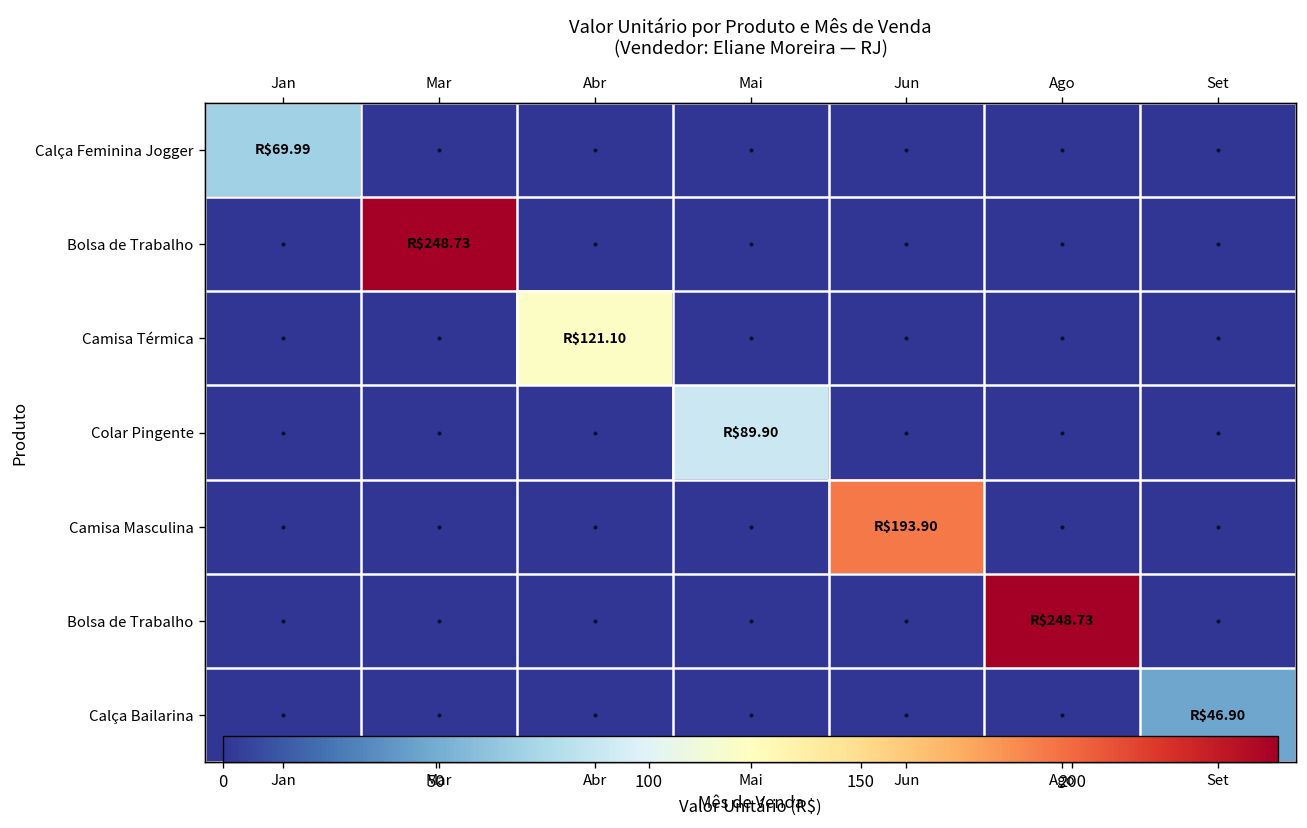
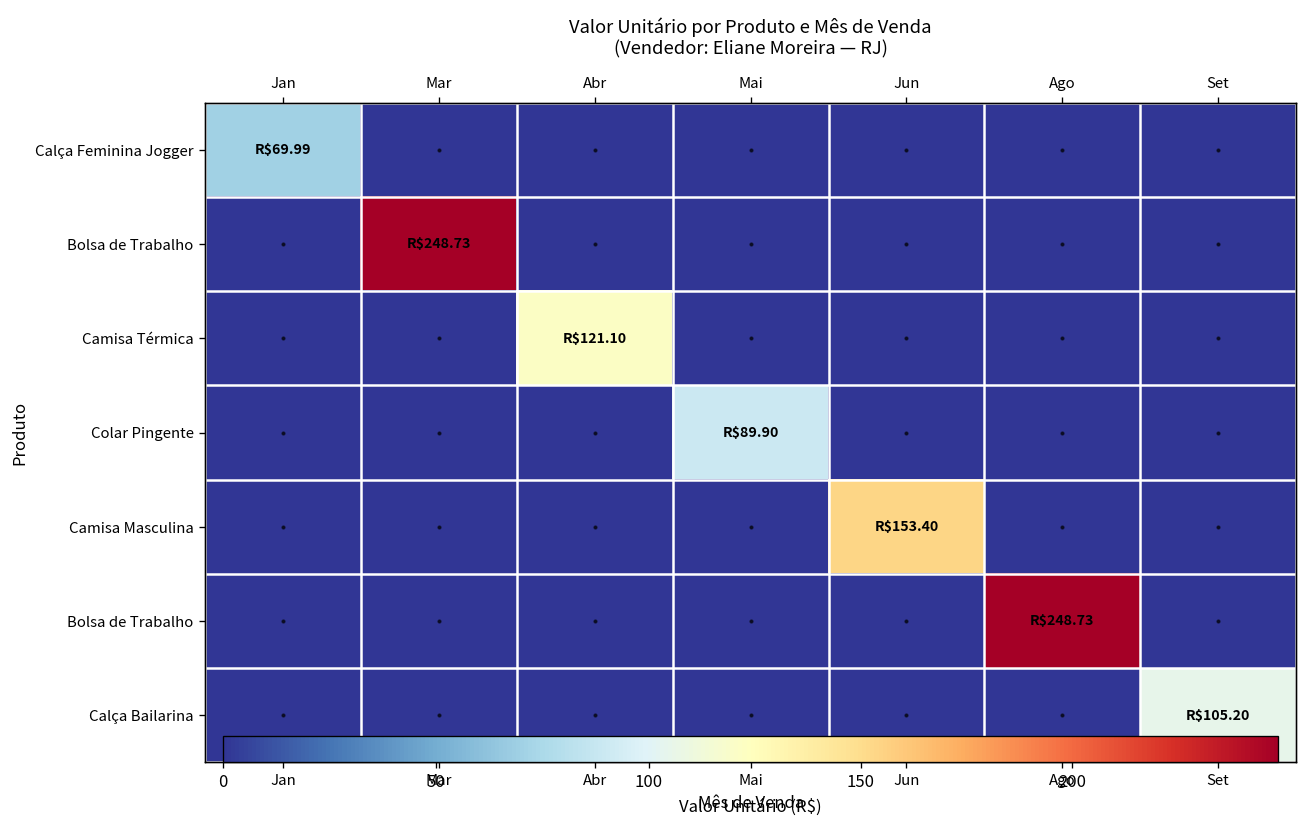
Camisa Masculina, Jun: $193.90 -> $153.40
Calça Bailarina, Set: $46.90 -> $105.20
